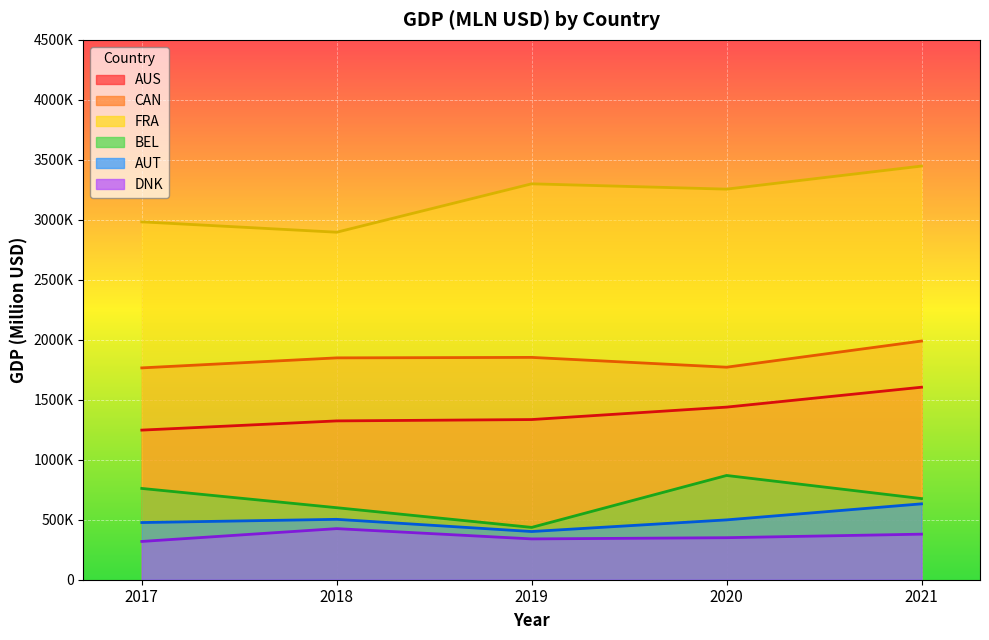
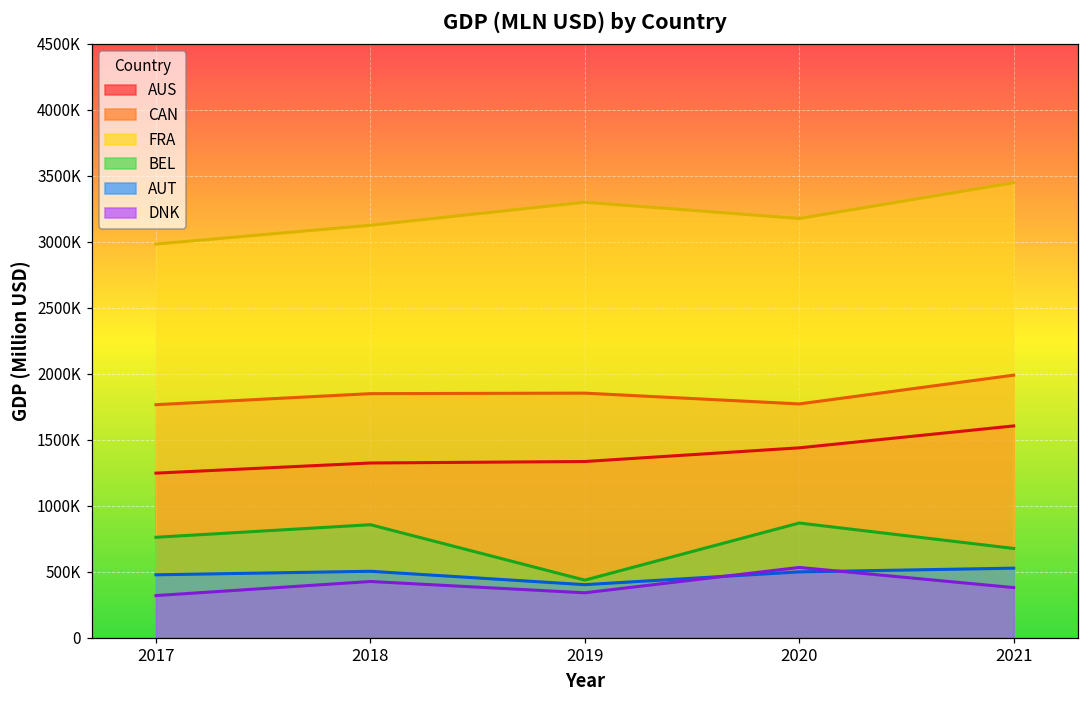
FRA, 2018: 2900000 -> 3130000
BEL, 2018: 600000 -> 860000
FRA, 2020: 3260000 -> 3180000
DNK, 2020: 350000 -> 530000
AUT, 2021: 630000 -> 530000
